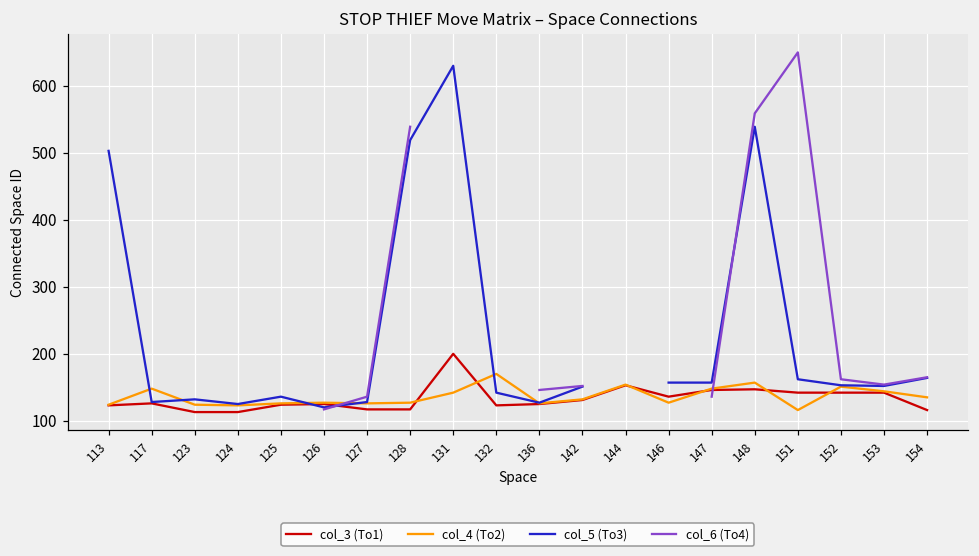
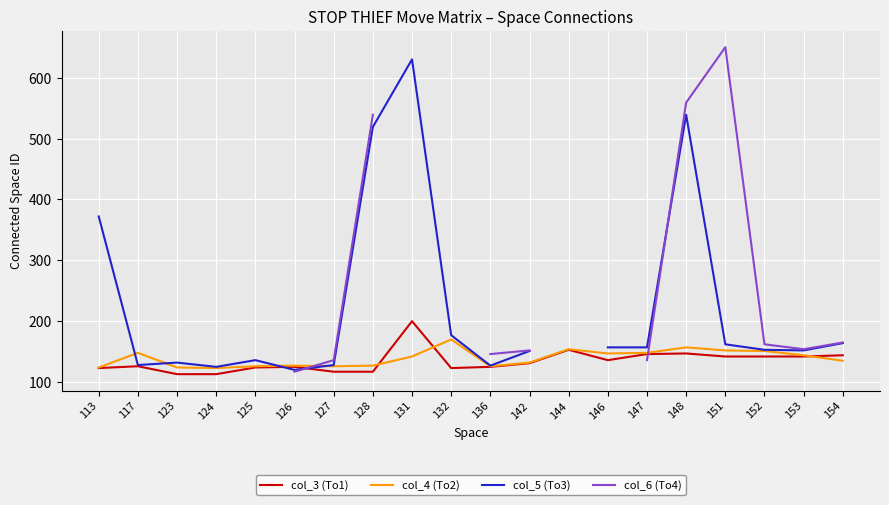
col_5 (To3), 113: 500 -> 370
col_5 (To3), 132: 140 -> 180
col_4 (To2), 146: 130 -> 150
col_4 (To2), 151: 120 -> 150
col_3 (To1), 154: 120 -> 140
